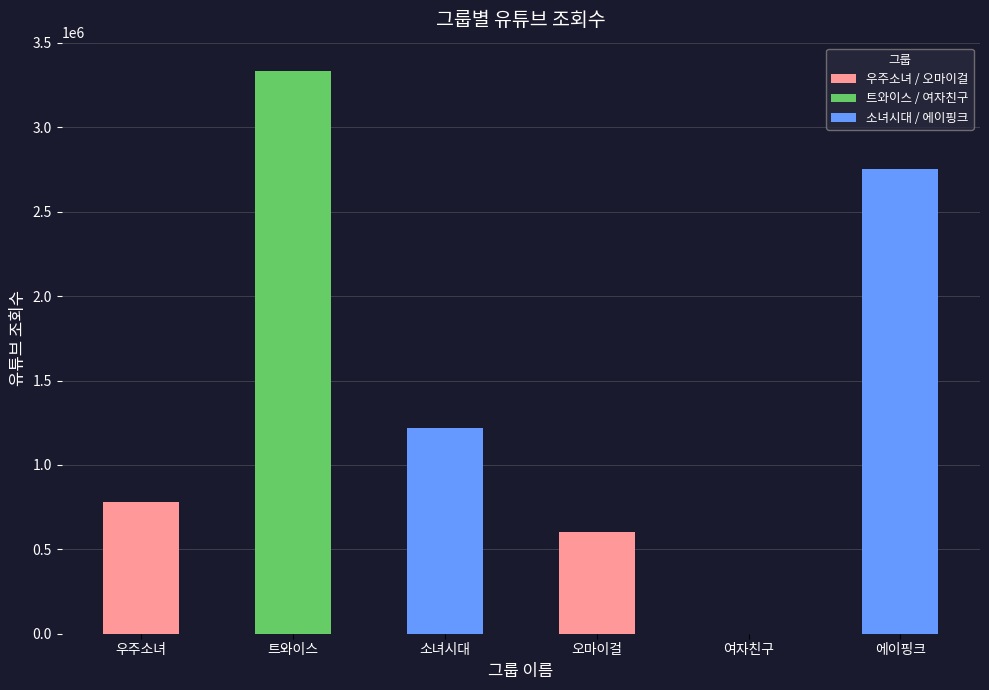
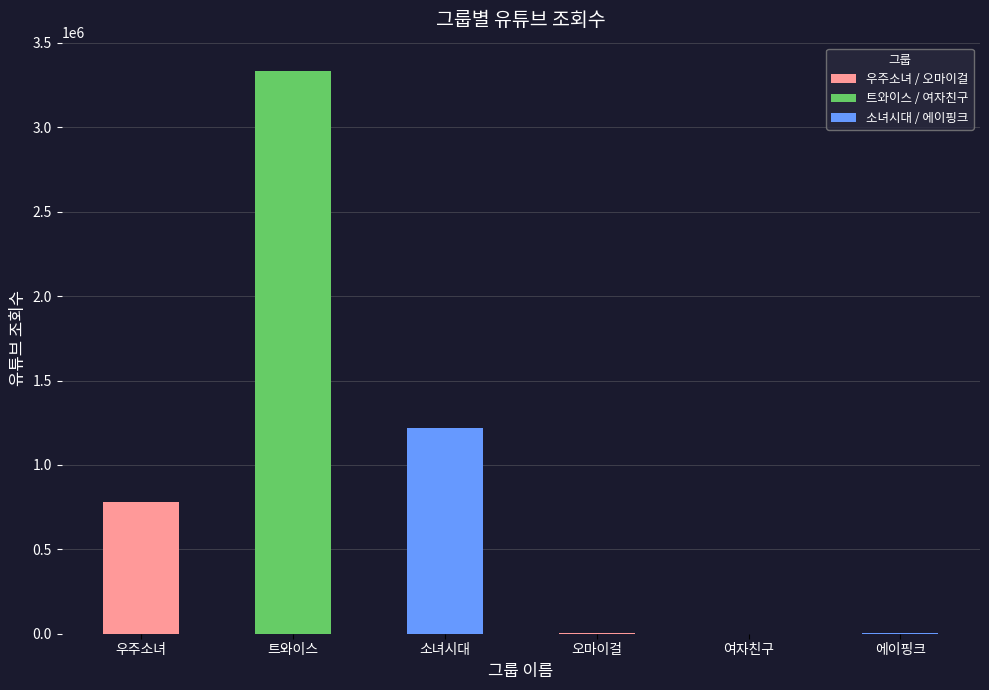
오마이걸: 600000 -> 0
에이핑크: 2750000 -> 0
